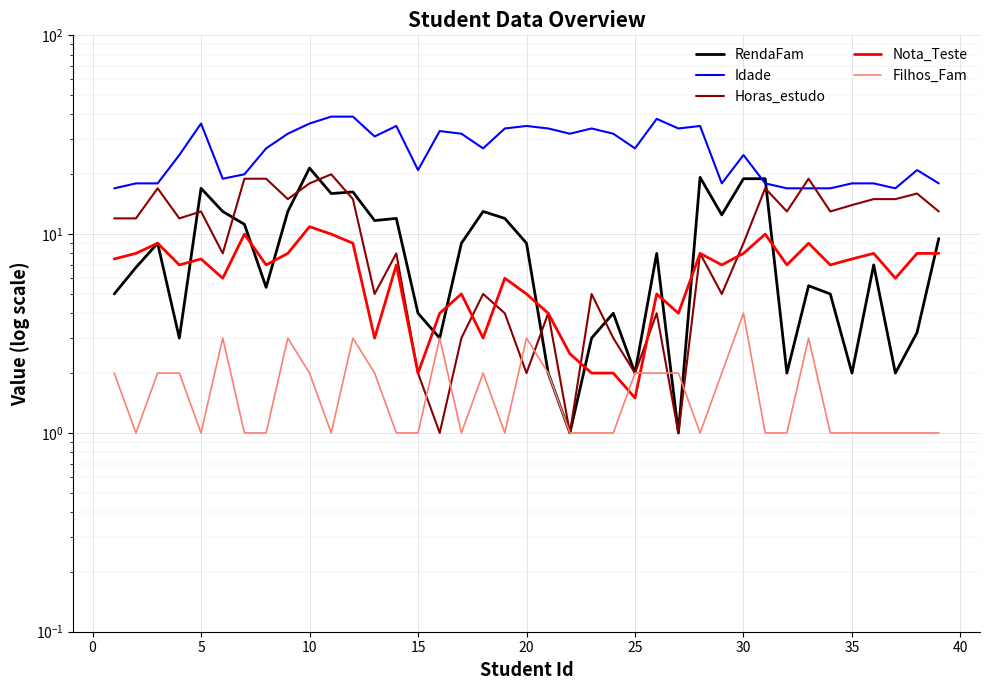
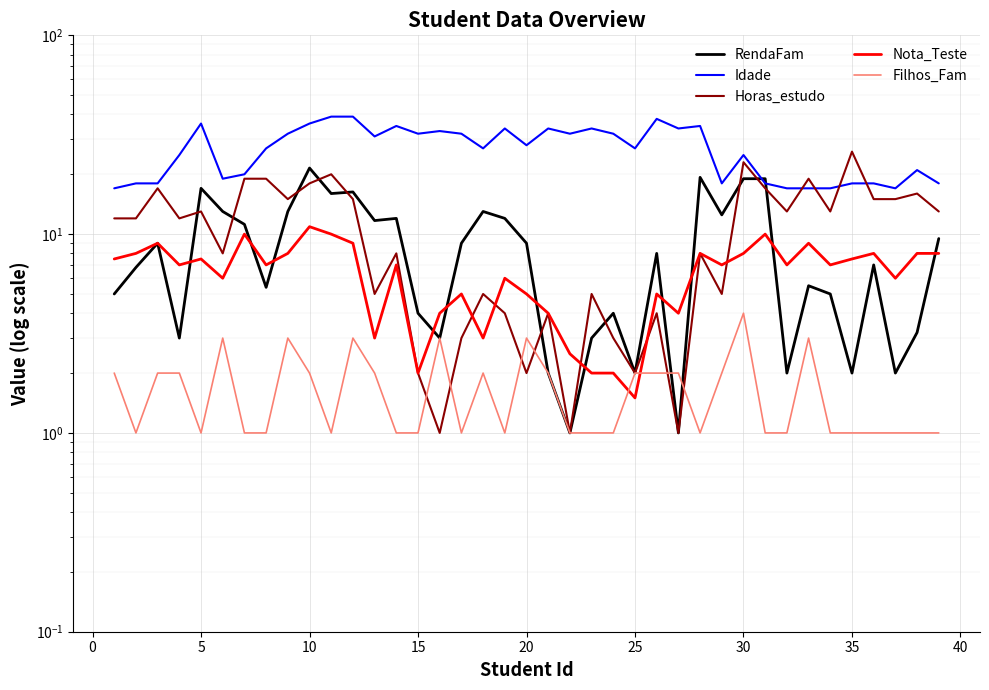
Idade, 15: 21 -> 32
Idade, 20: 35 -> 28
Horas_estudo, 30: 9 -> 23
Horas_estudo, 35: 14 -> 26
